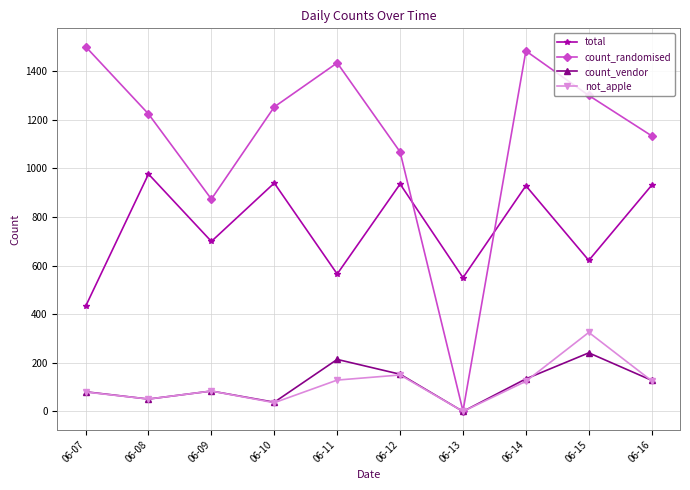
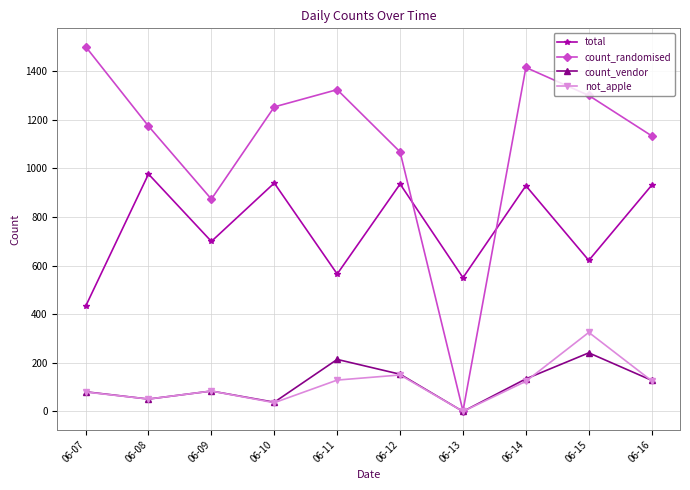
count_randomised, 06-08: 1220 -> 1170
count_randomised, 06-11: 1430 -> 1320
count_randomised, 06-14: 1480 -> 1410
